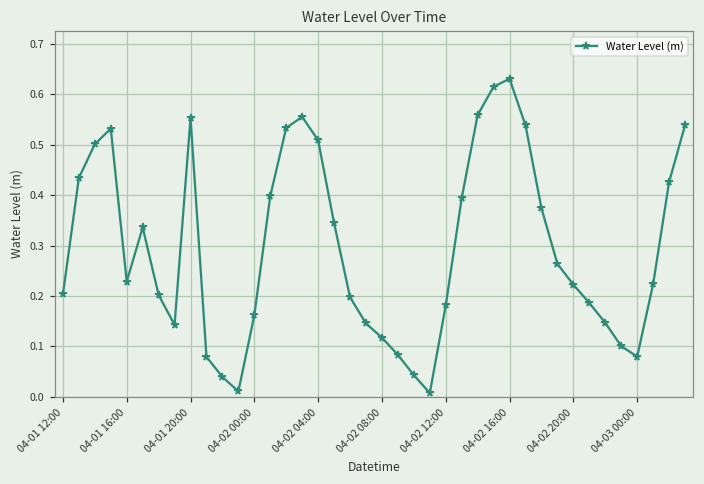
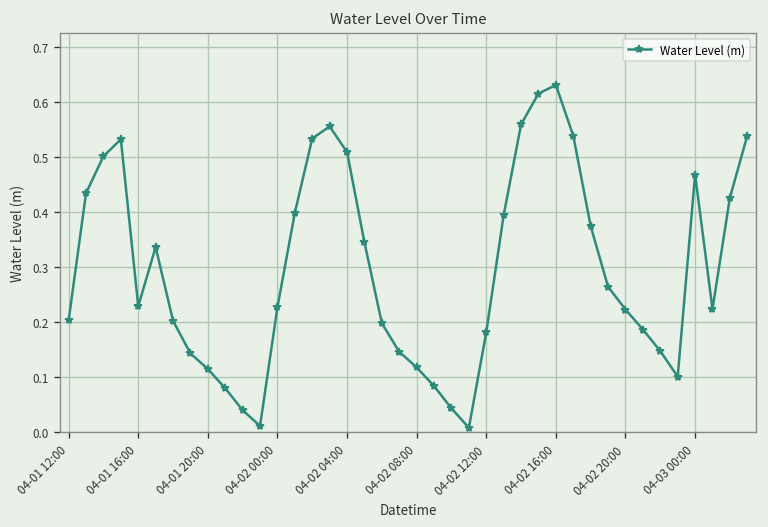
04-01 20:00: 0.55 -> 0.11
04-02 00:00: 0.16 -> 0.23
04-03 00:00: 0.08 -> 0.47
